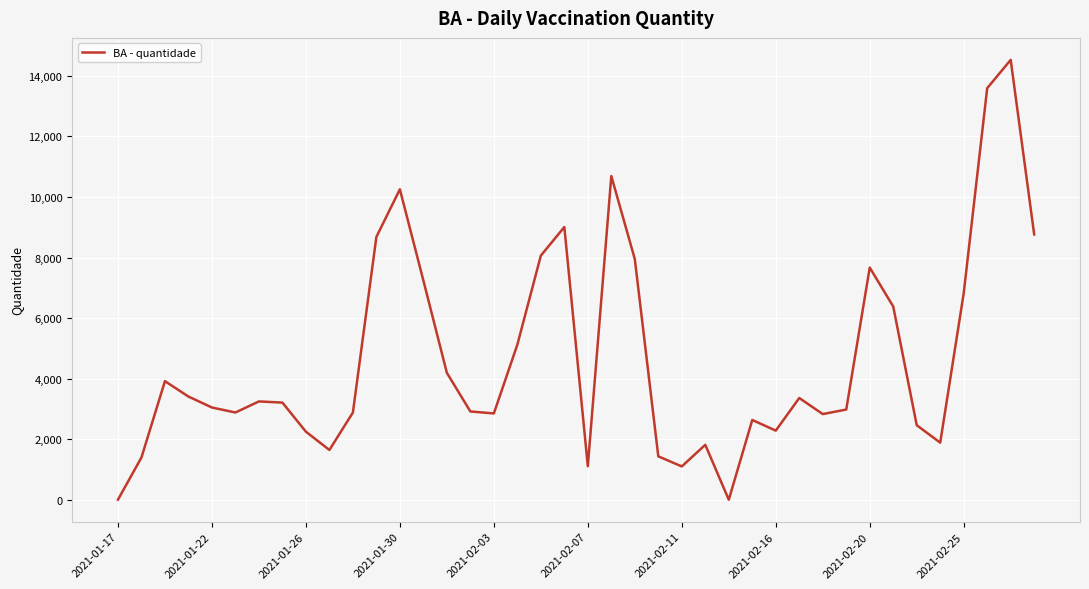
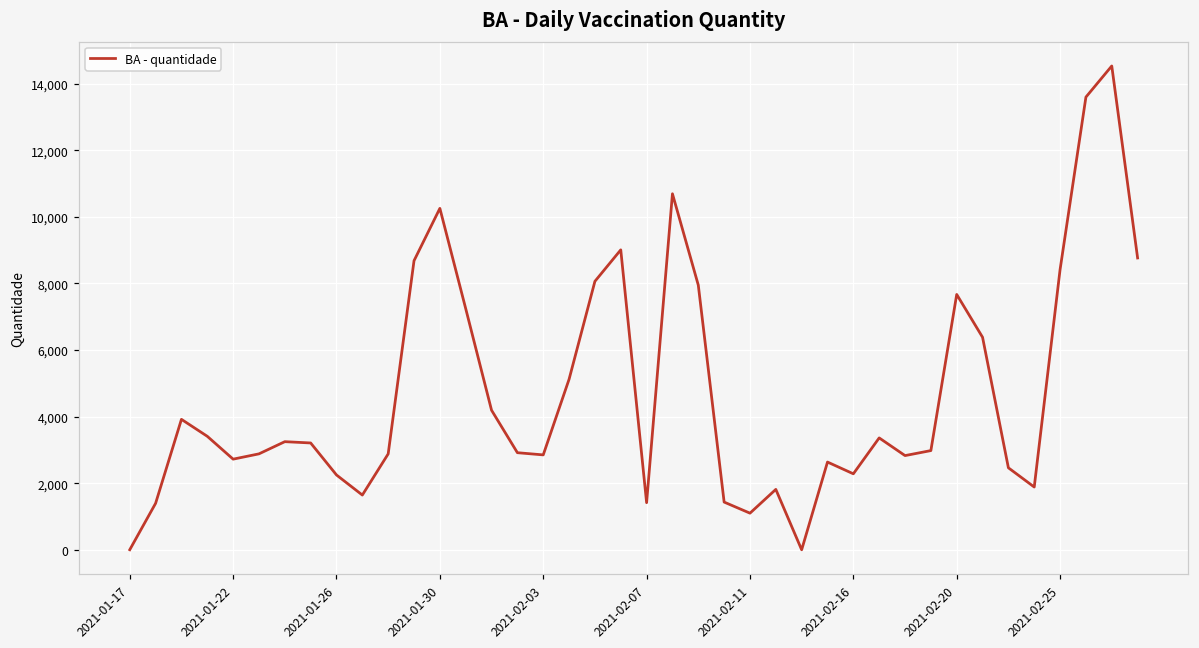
2021-01-22: 3,000 -> 2,700
2021-02-07: 1,100 -> 1,400
2021-02-25: 6,800 -> 8,400
